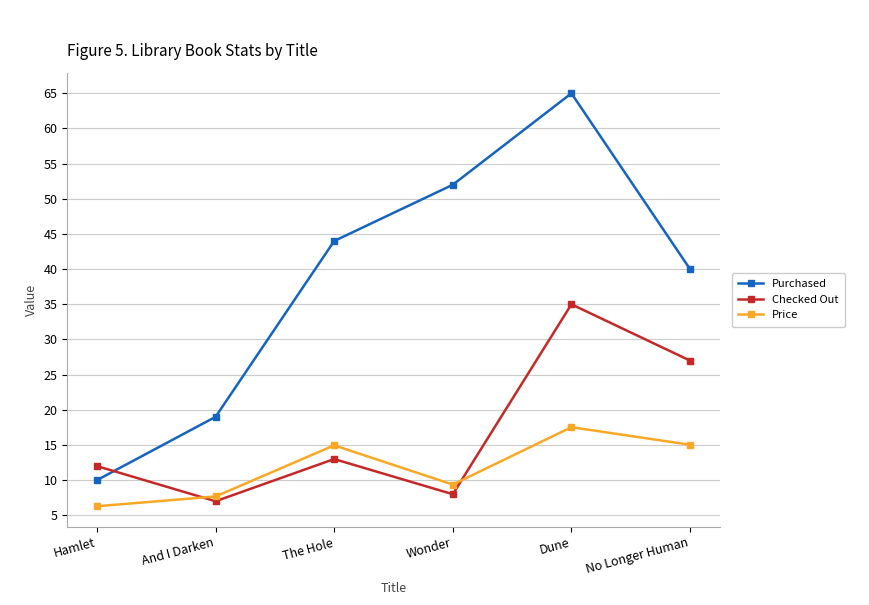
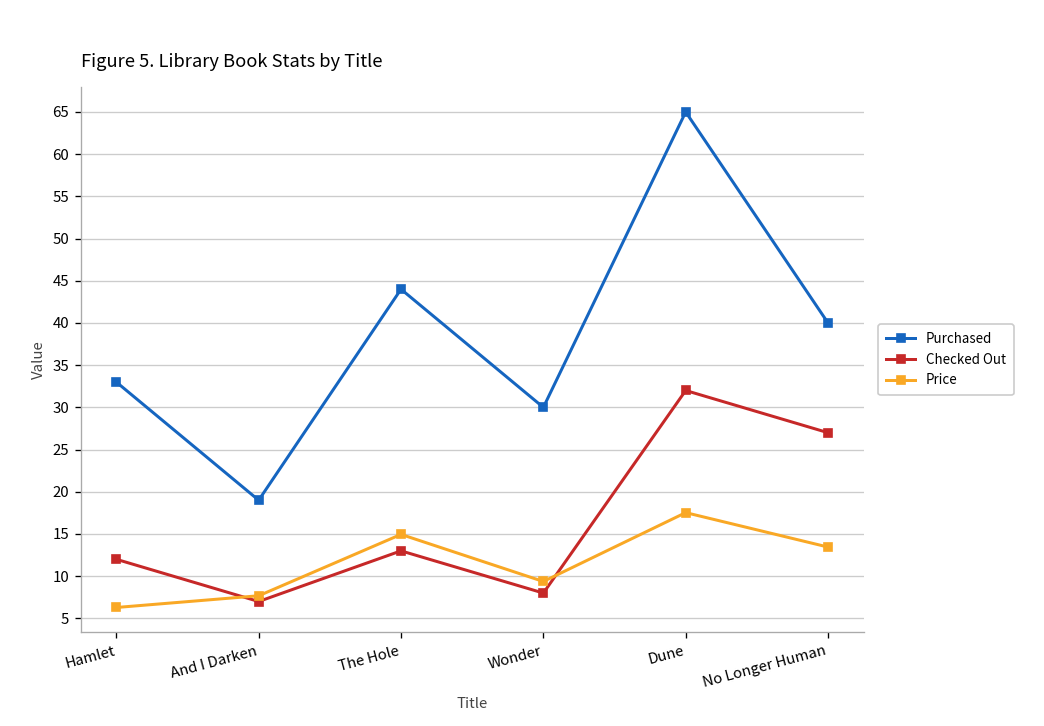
Purchased, Hamlet: 10 -> 33
Purchased, Wonder: 52 -> 30
Checked Out, Dune: 35 -> 32
Price, No Longer Human: 15 -> 13
